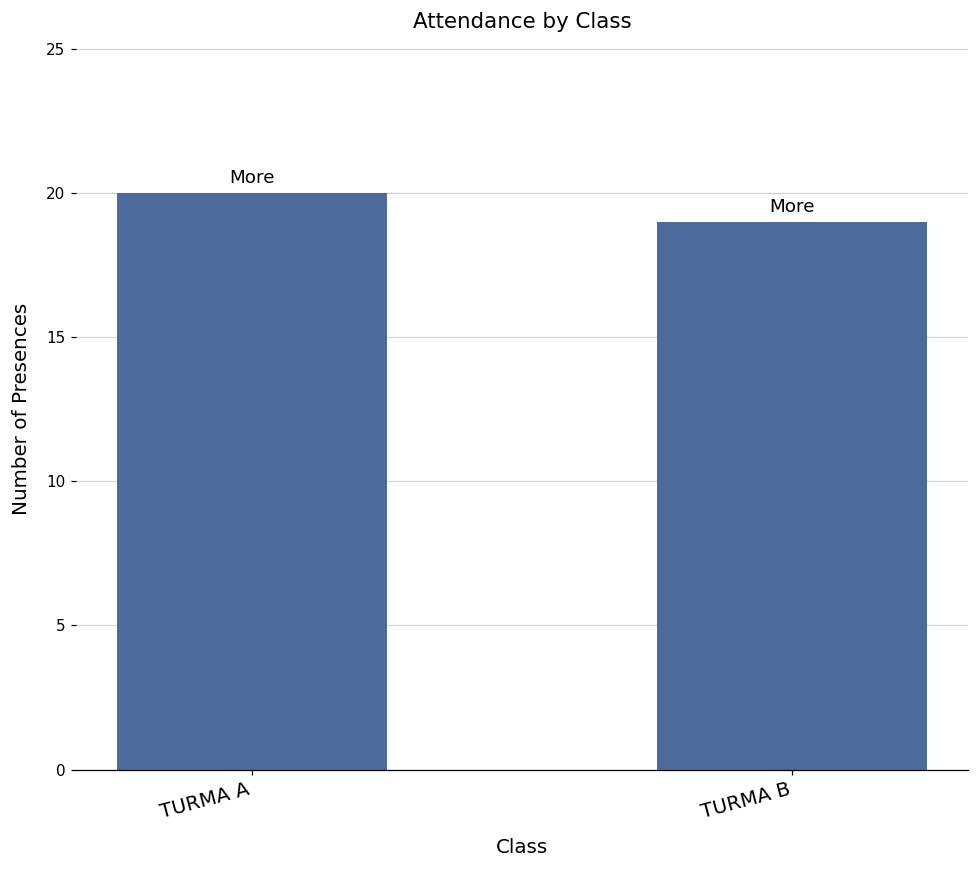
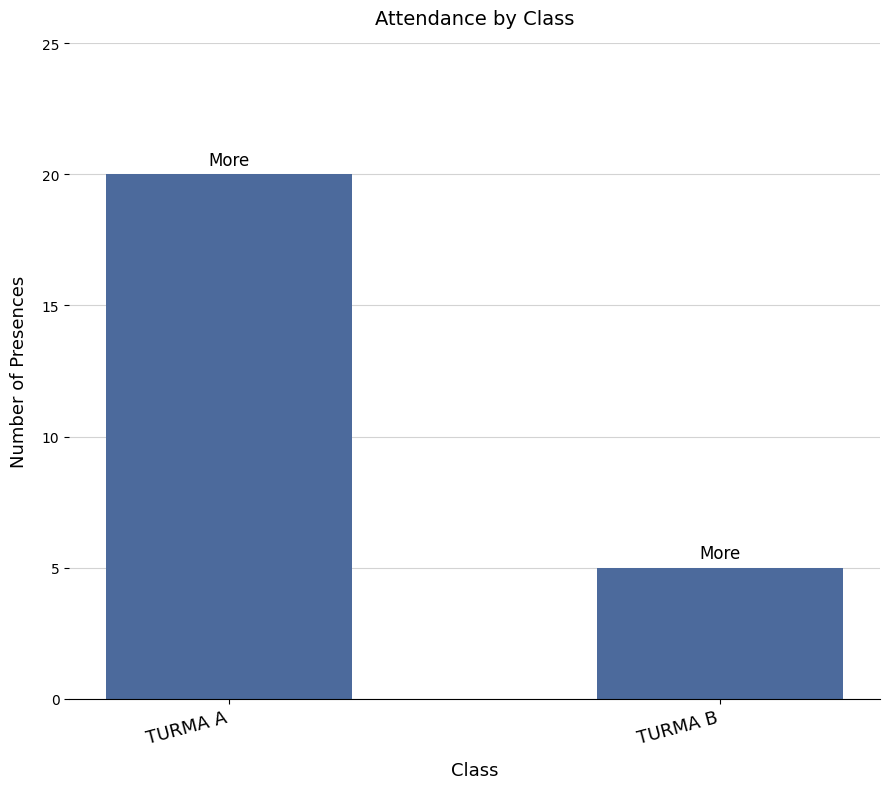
TURMA B: 19 -> 5
